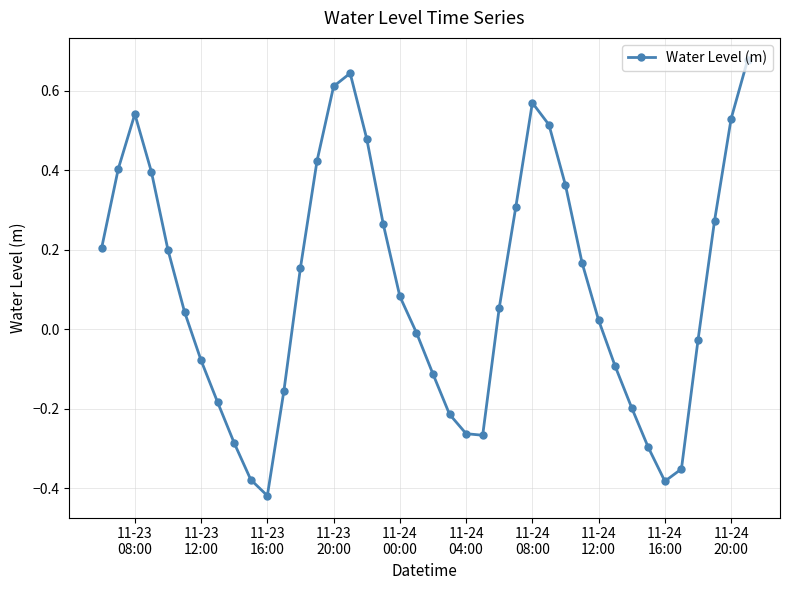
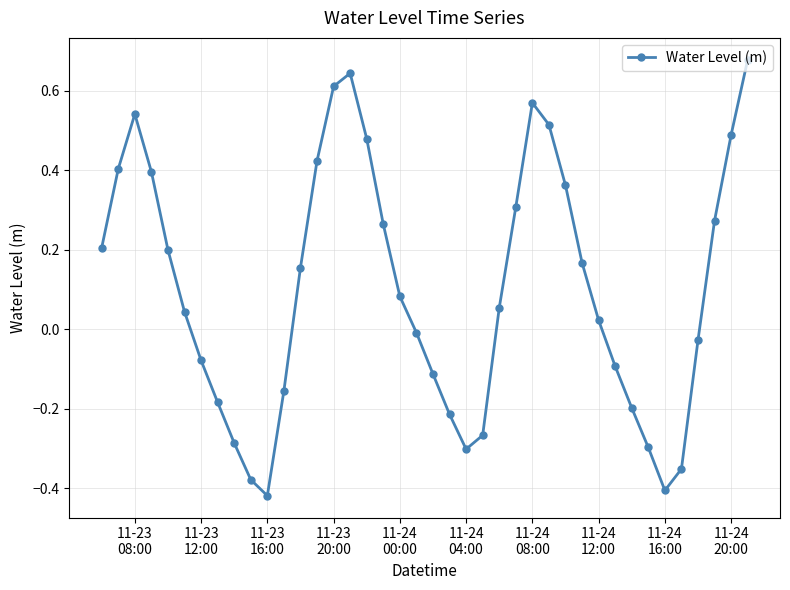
11-24 04:00: -0.26 -> -0.30
11-24 16:00: -0.38 -> -0.40
11-24 20:00: 0.53 -> 0.49
